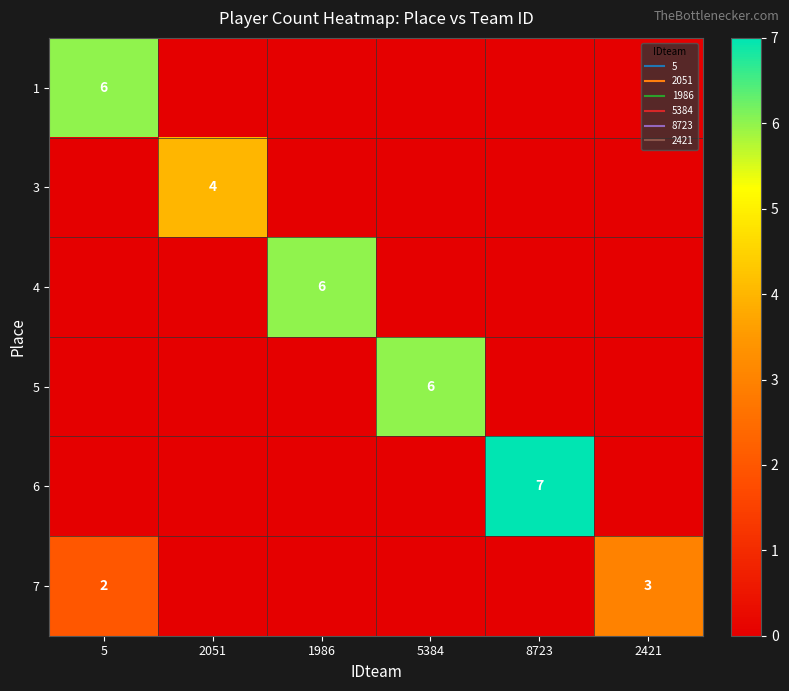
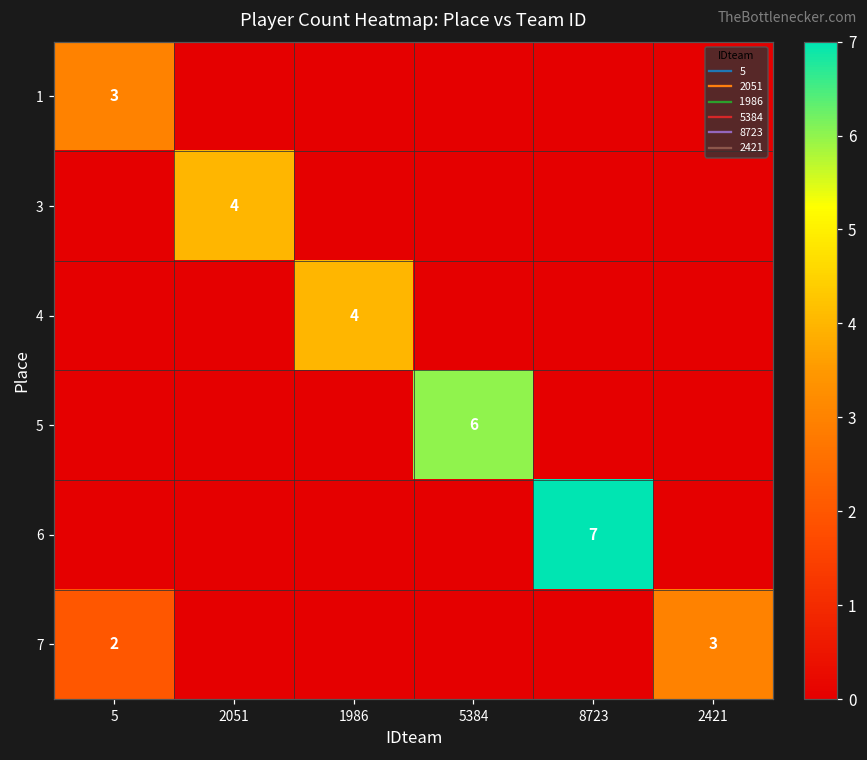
1, 5: 6 -> 3
4, 1986: 6 -> 4
